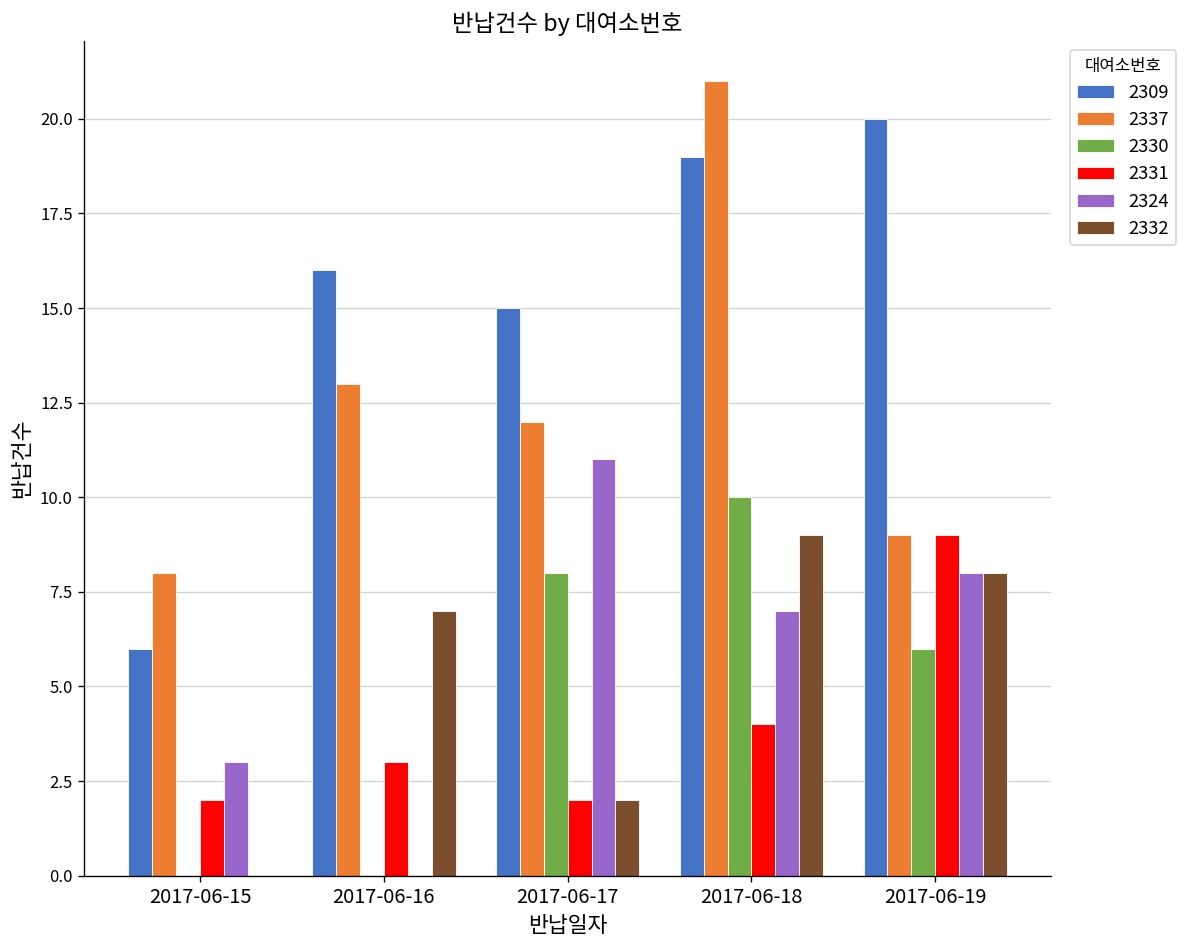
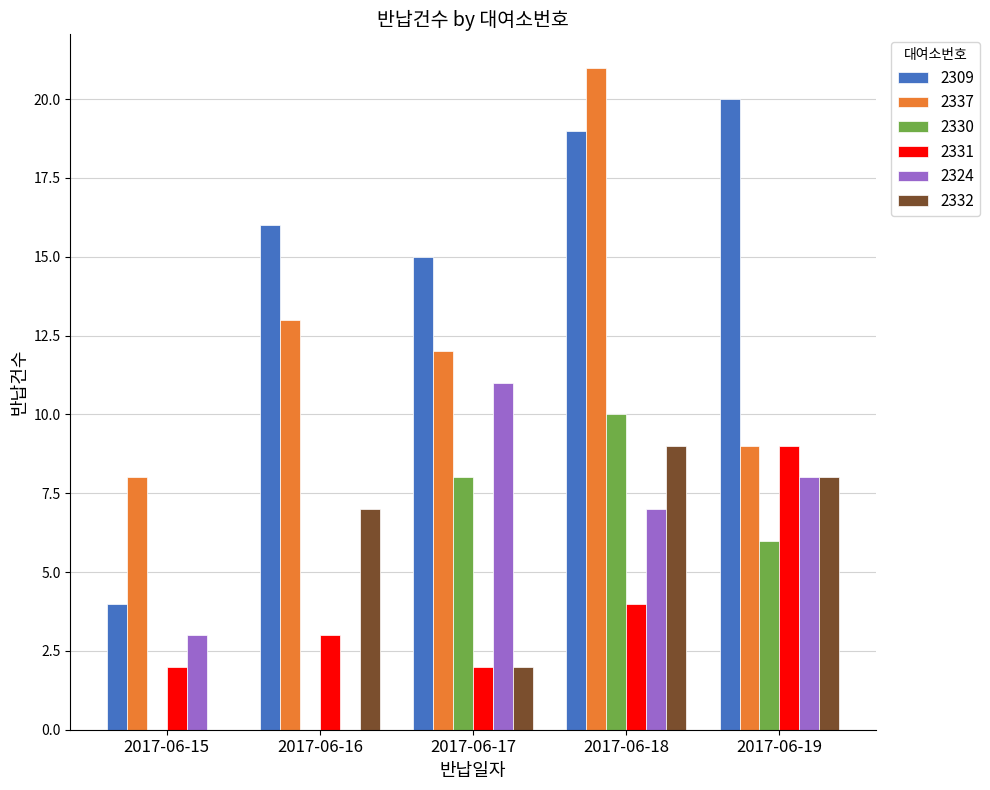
2309, 2017-06-15: 6 -> 4
